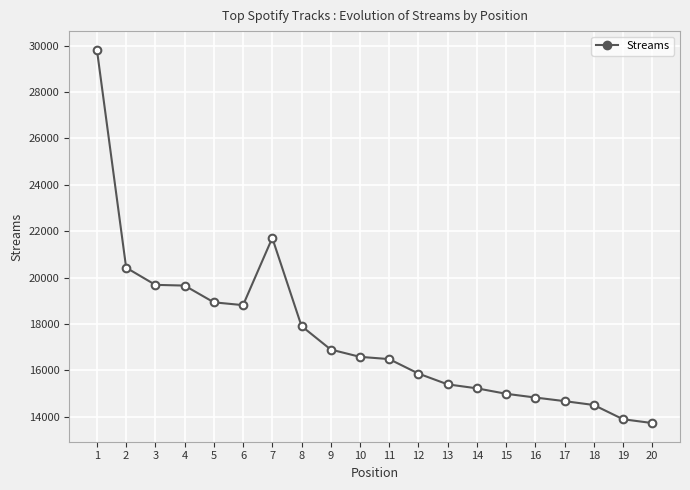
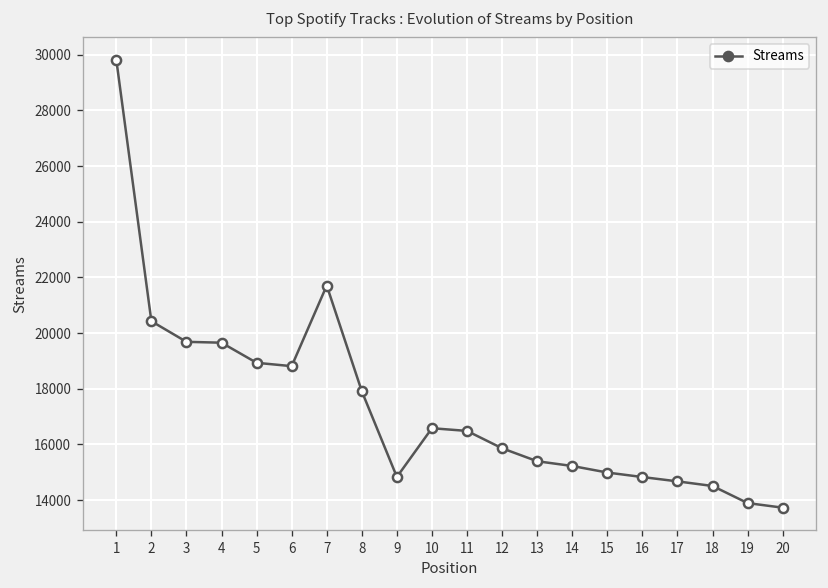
9: 16900 -> 14800
